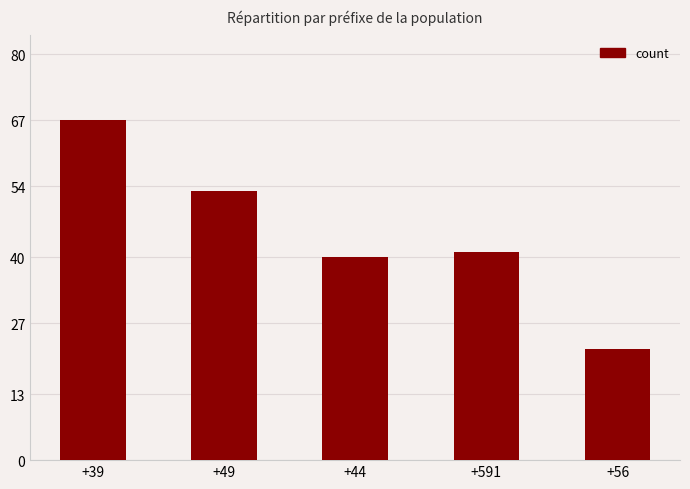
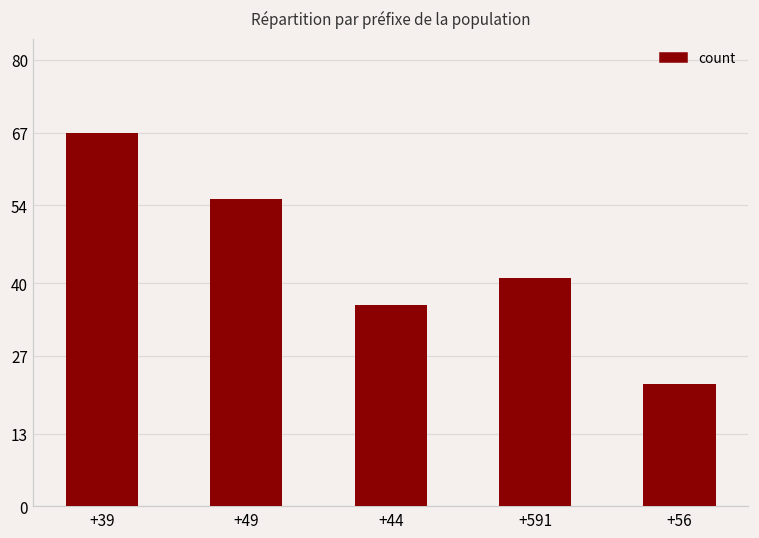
+49: 53 -> 55
+44: 40 -> 36
